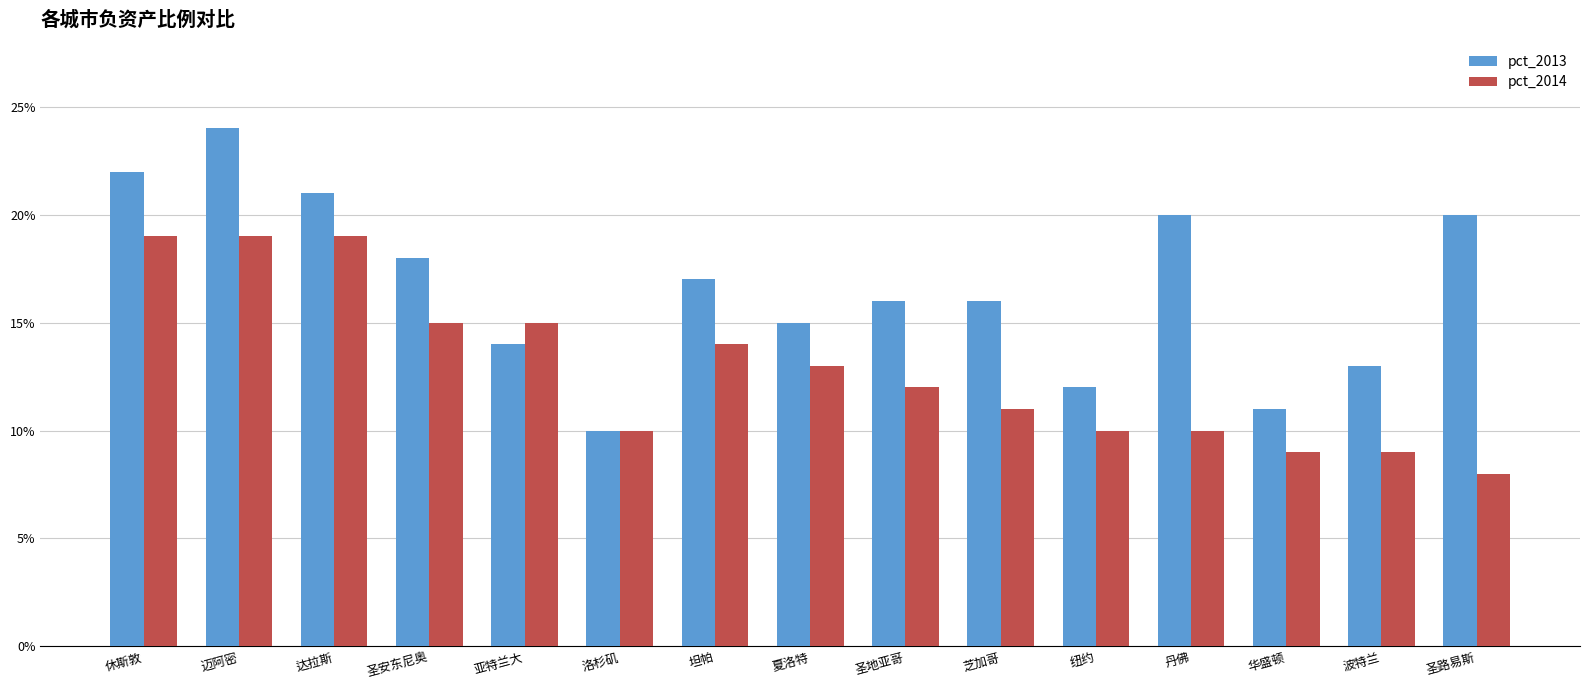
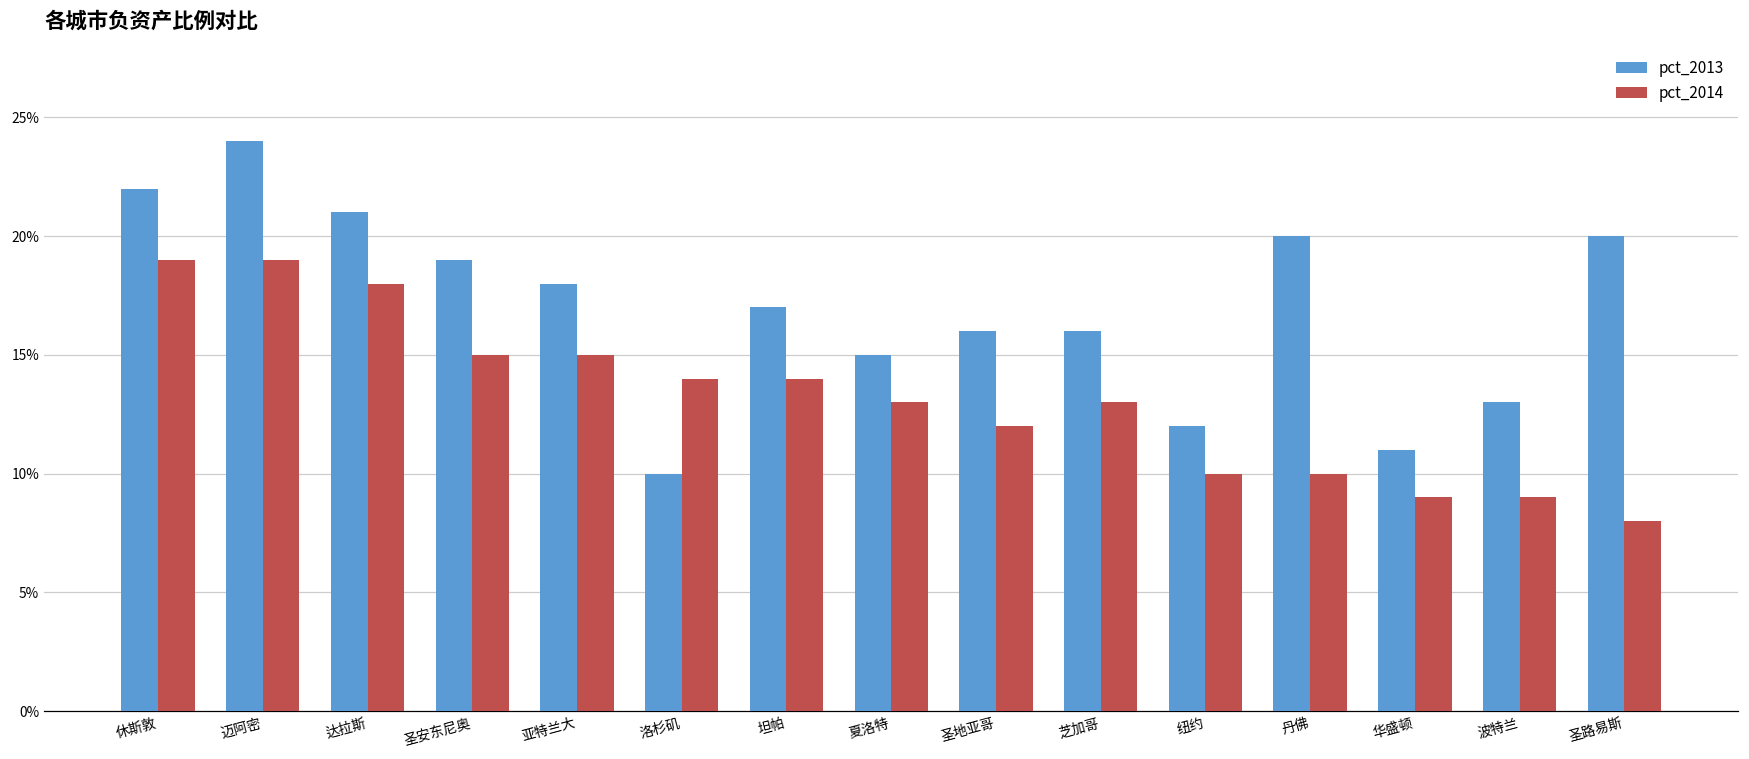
pct_2014, 达拉斯: 19.0% -> 18.0%
pct_2013, 圣安东尼奥: 18.0% -> 19.0%
pct_2013, 亚特兰大: 14.0% -> 18.0%
pct_2014, 洛杉矶: 10.0% -> 14.0%
pct_2014, 芝加哥: 11.0% -> 13.0%
